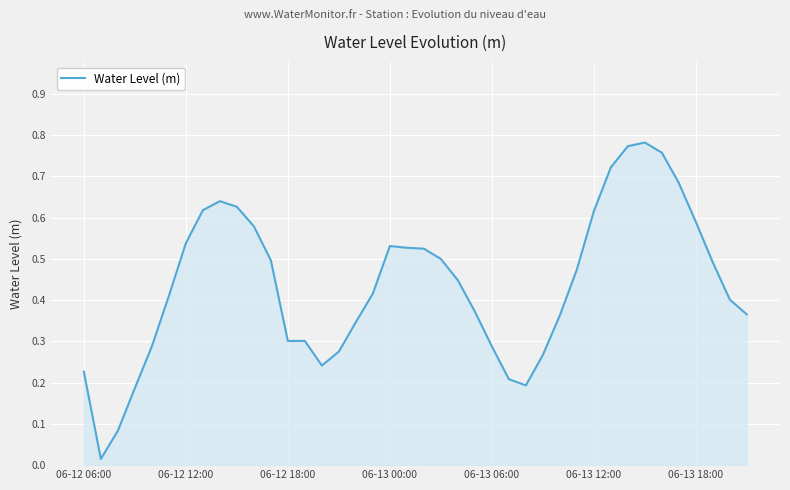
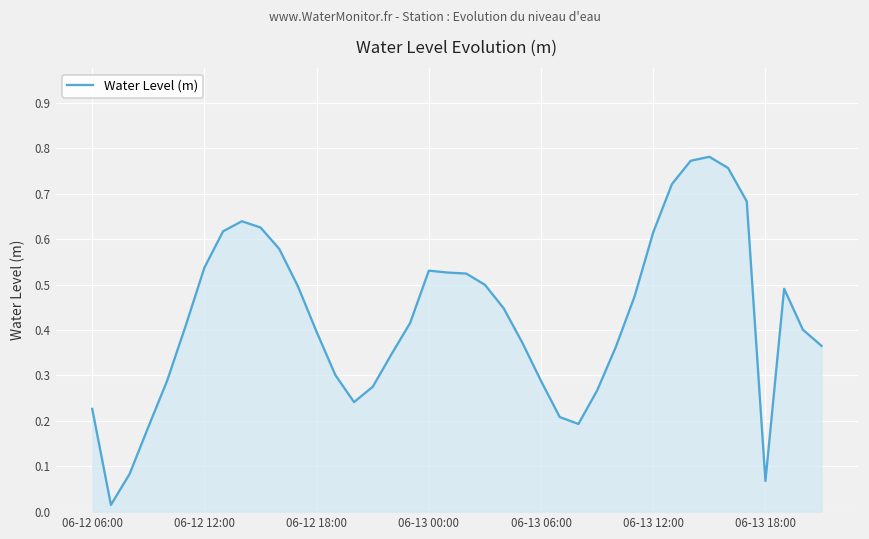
06-12 18:00: 0.30 -> 0.40
06-13 18:00: 0.59 -> 0.07
